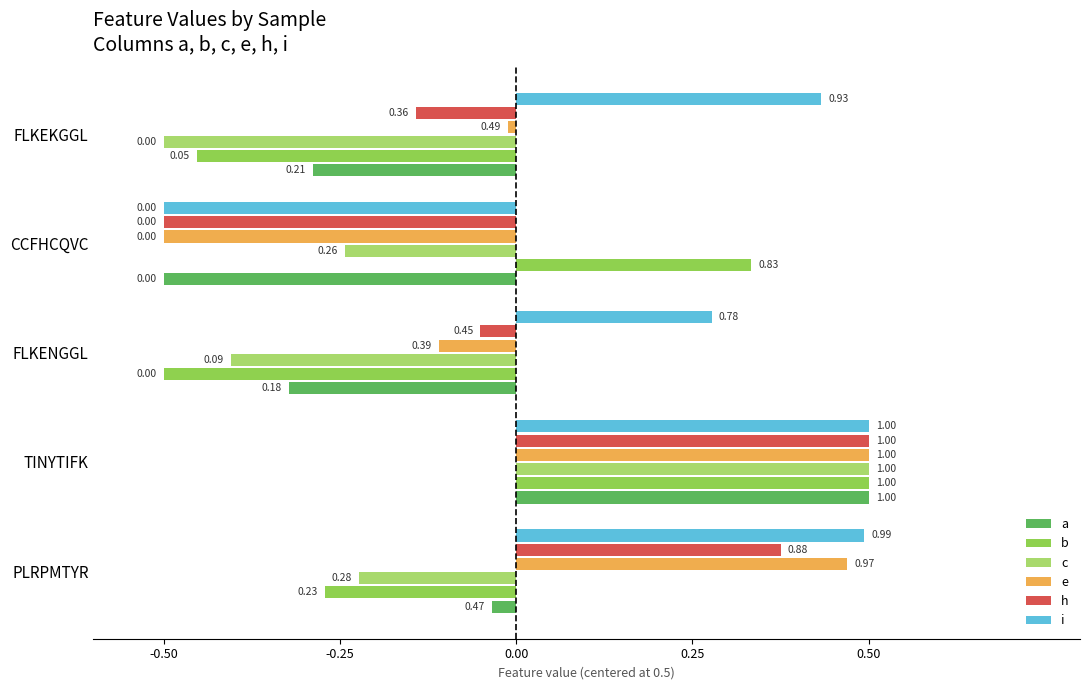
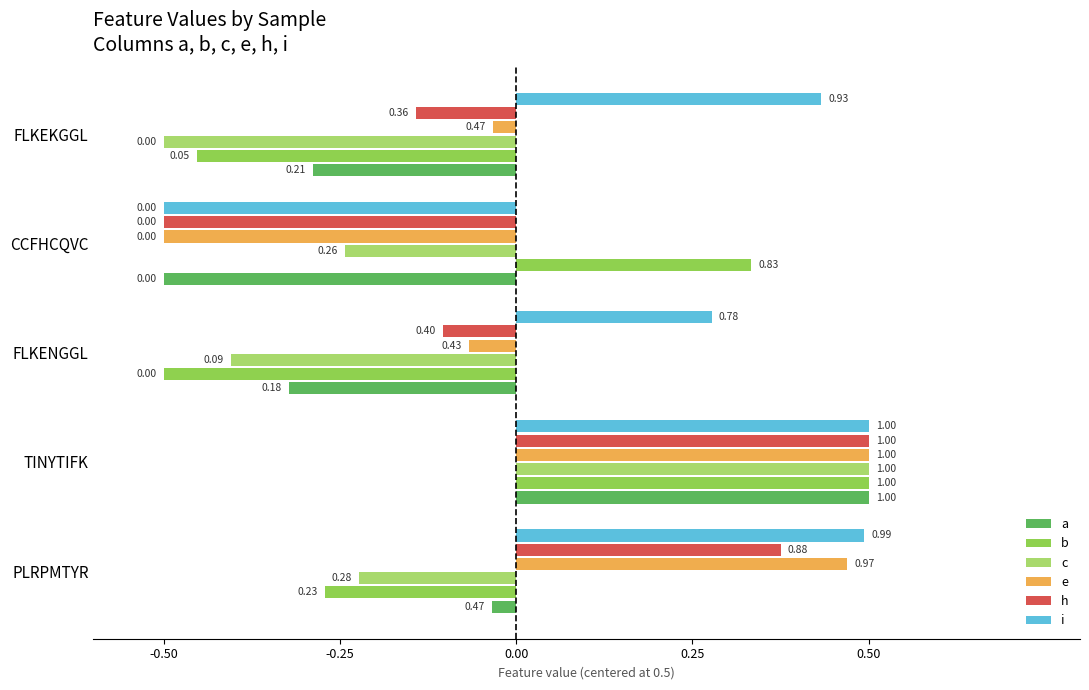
e, FLKEKGGL: 0.49 -> 0.47
h, FLKENGGL: 0.45 -> 0.40
e, FLKENGGL: 0.39 -> 0.43
